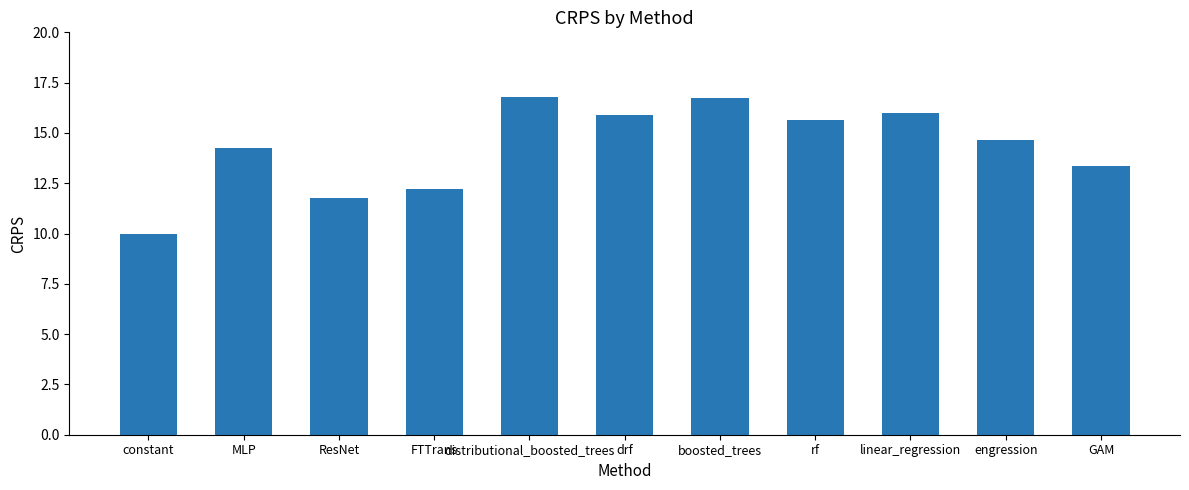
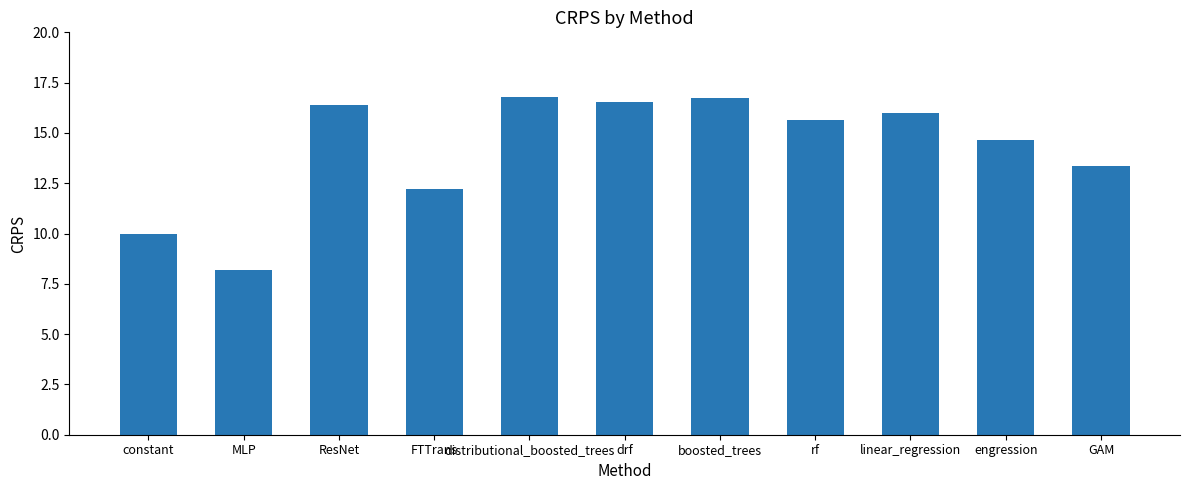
MLP: 14.3 -> 8.2
ResNet: 11.8 -> 16.4
drf: 15.9 -> 16.5
